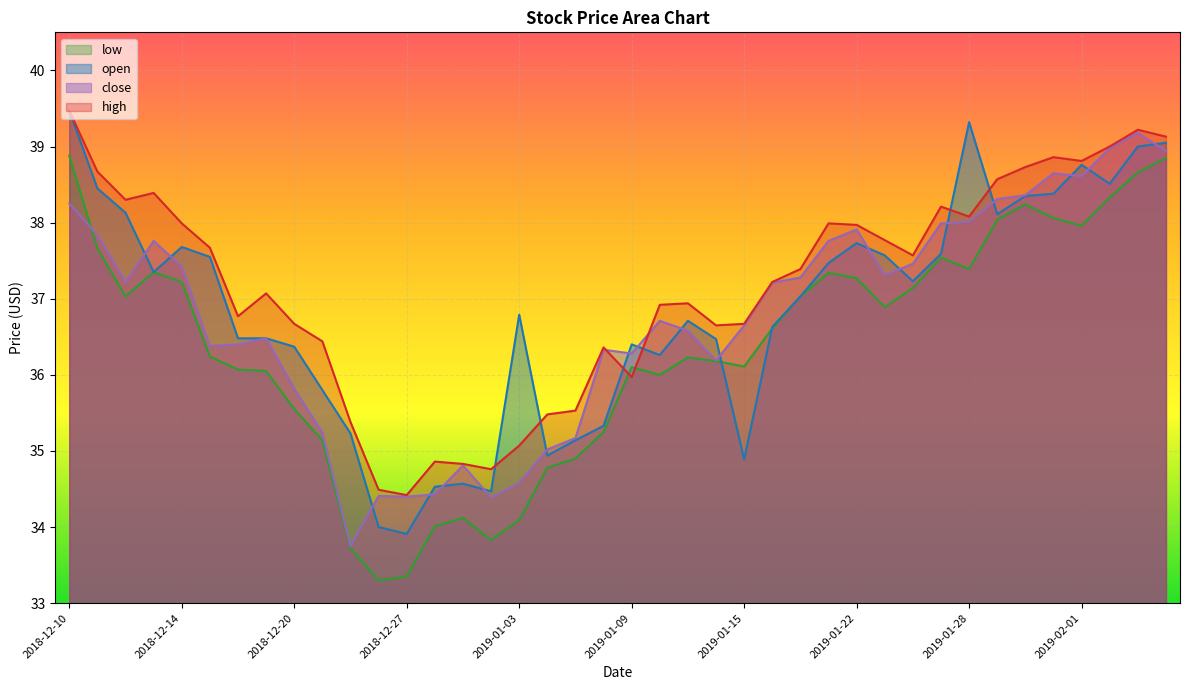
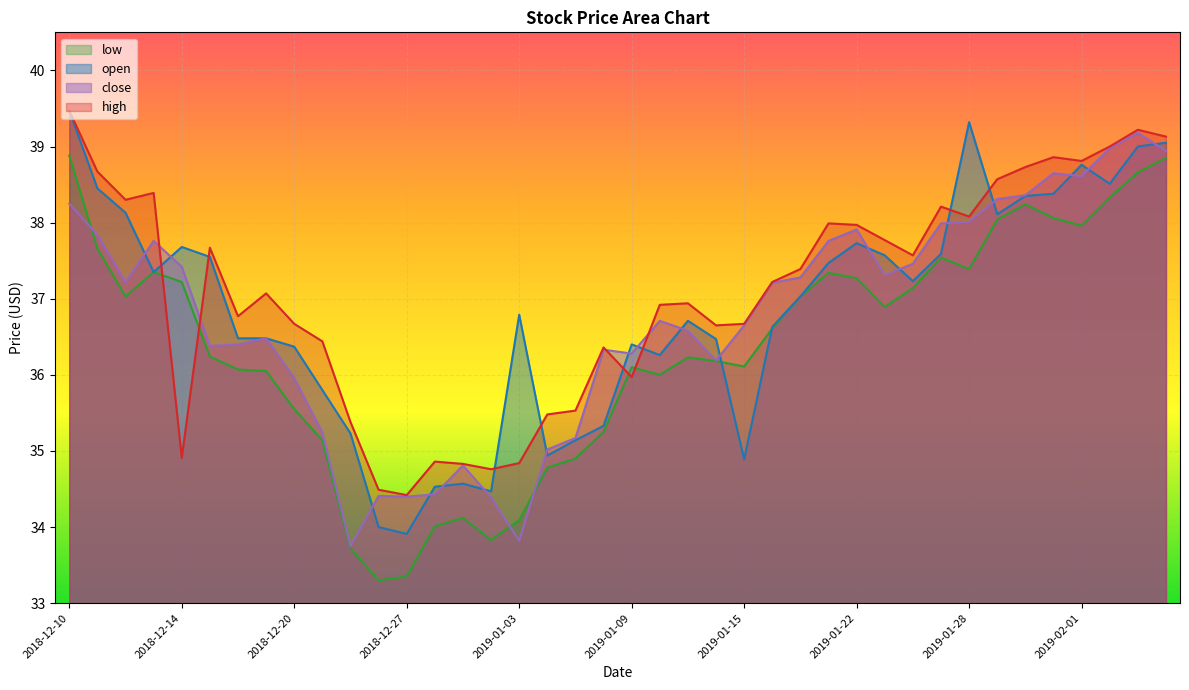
high, 2018-12-14: 38.0 -> 34.9
close, 2018-12-20: 35.8 -> 36.0
close, 2019-01-03: 34.6 -> 33.8
high, 2019-01-03: 35.1 -> 34.8
